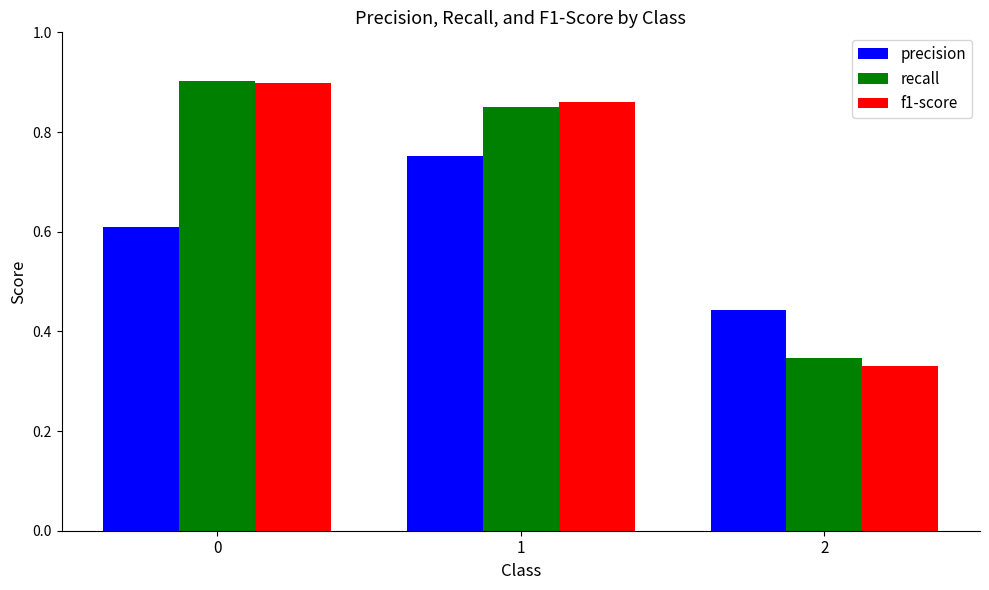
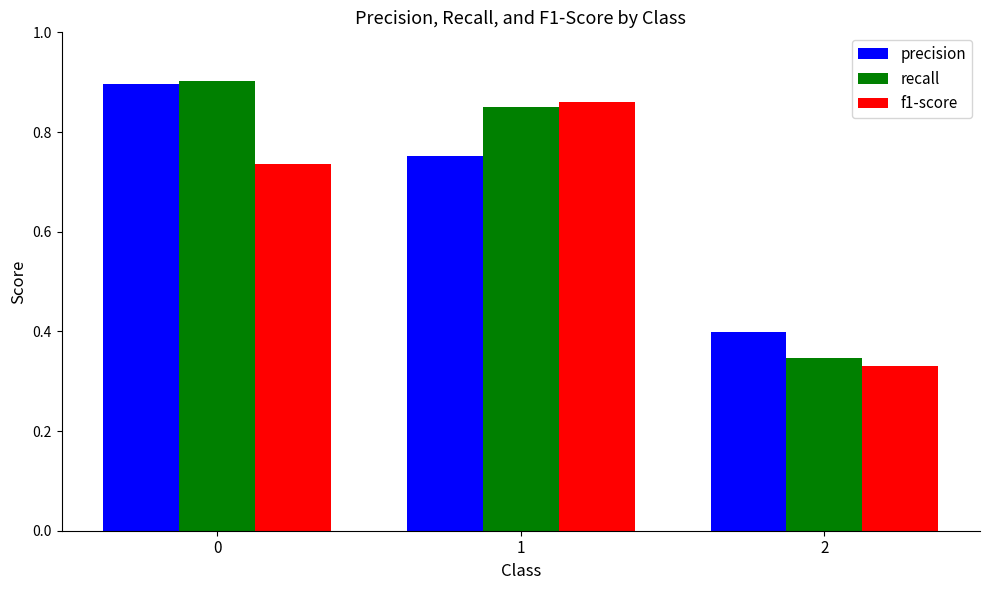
precision, 0: 0.61 -> 0.90
f1-score, 0: 0.90 -> 0.74
precision, 2: 0.44 -> 0.40
